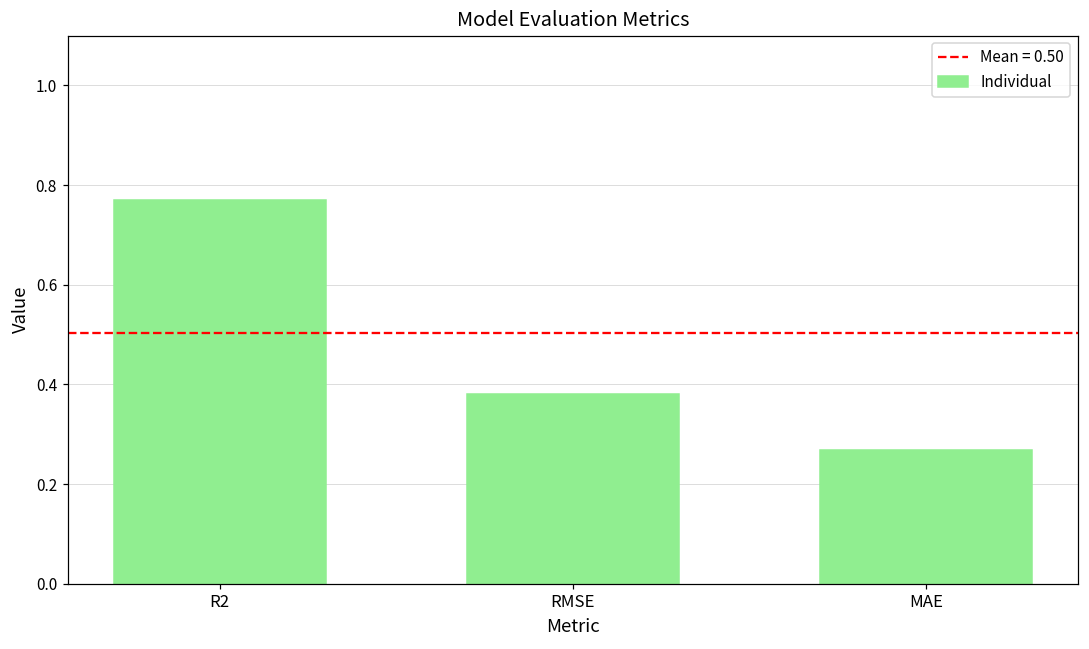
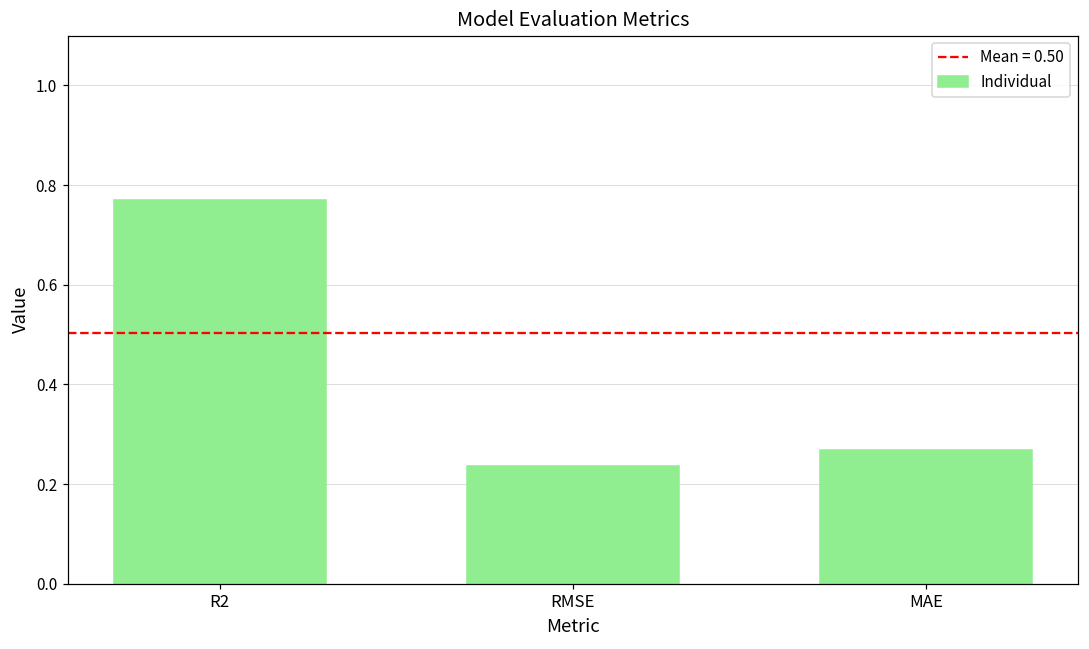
RMSE: 0.38 -> 0.24
